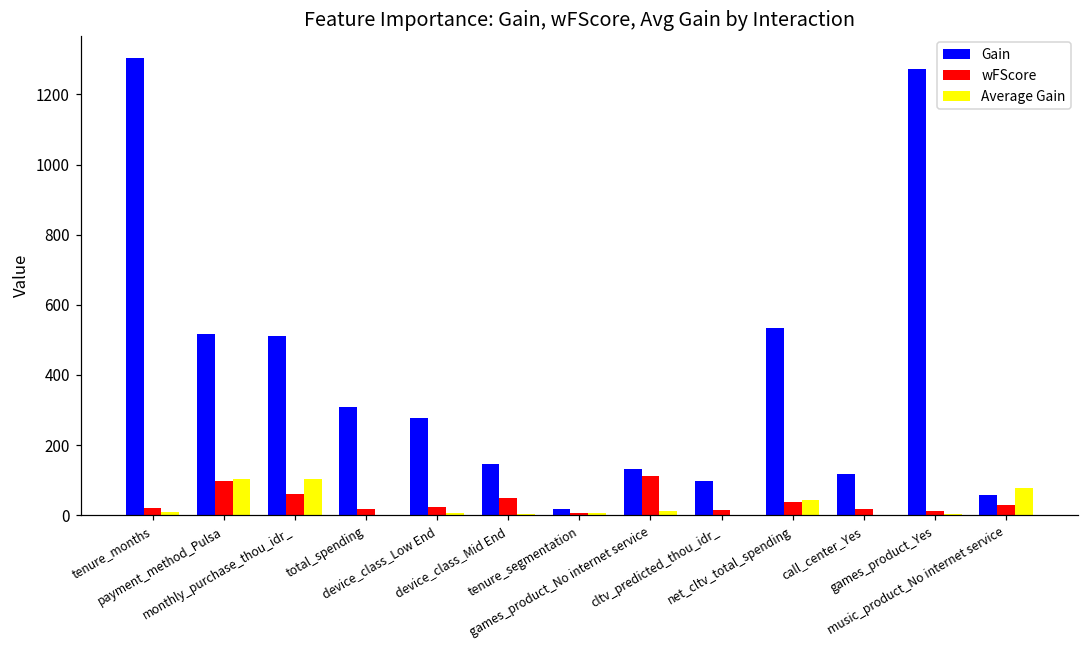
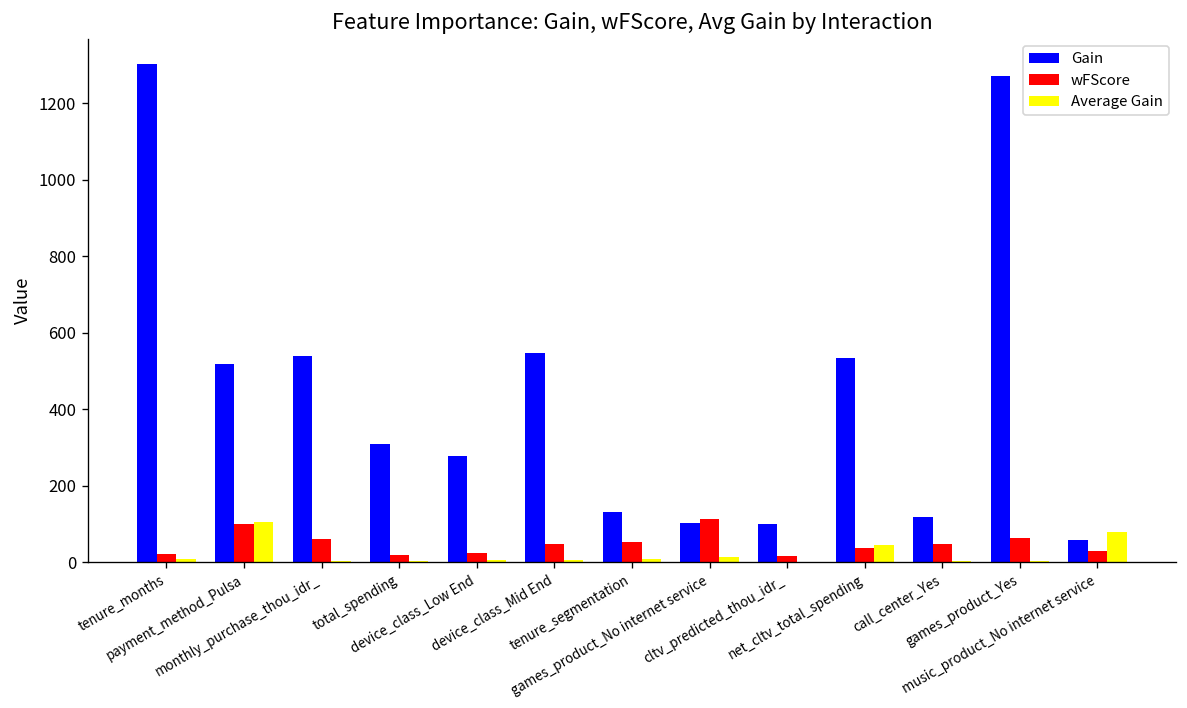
Gain, monthly_purchase_thou_idr_: 510 -> 540
Average Gain, monthly_purchase_thou_idr_: 100 -> 0
Gain, device_class_Mid End: 150 -> 550
Gain, tenure_segmentation: 20 -> 130
wFScore, tenure_segmentation: 10 -> 50
Gain, games_product_No internet service: 130 -> 100
wFScore, call_center_Yes: 20 -> 50
wFScore, games_product_Yes: 10 -> 60
